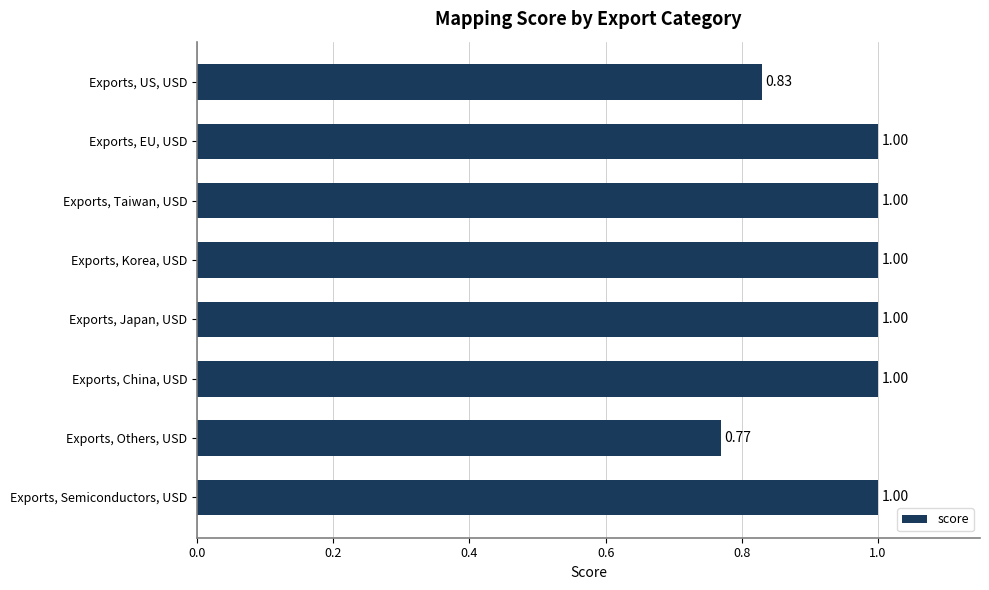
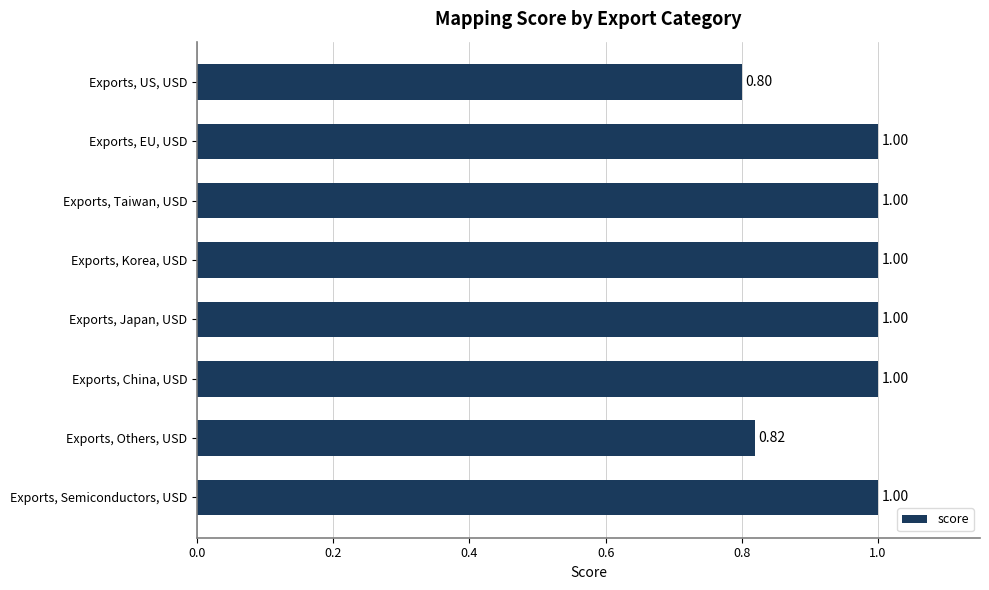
Exports, US, USD: 0.83 -> 0.80
Exports, Others, USD: 0.77 -> 0.82
